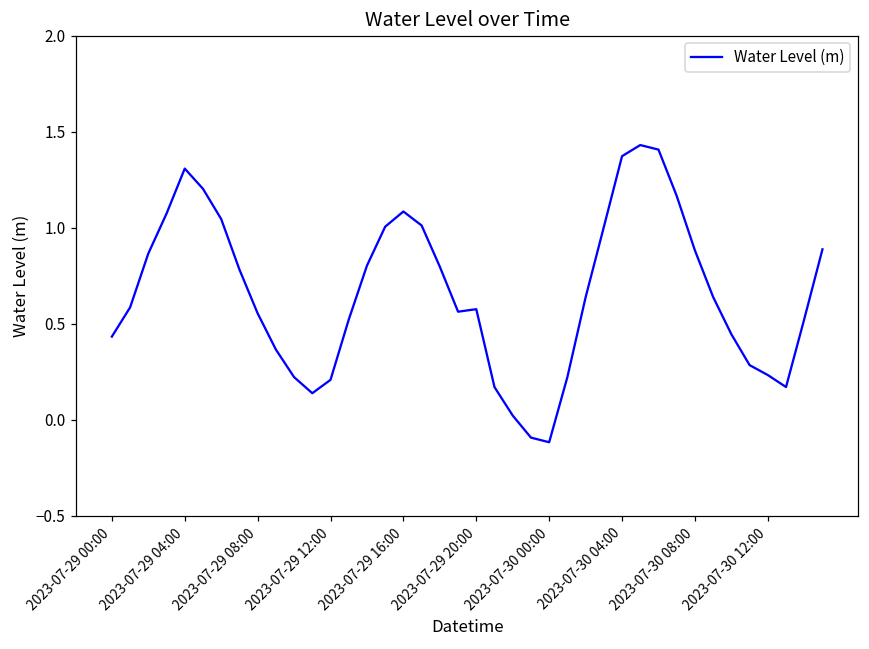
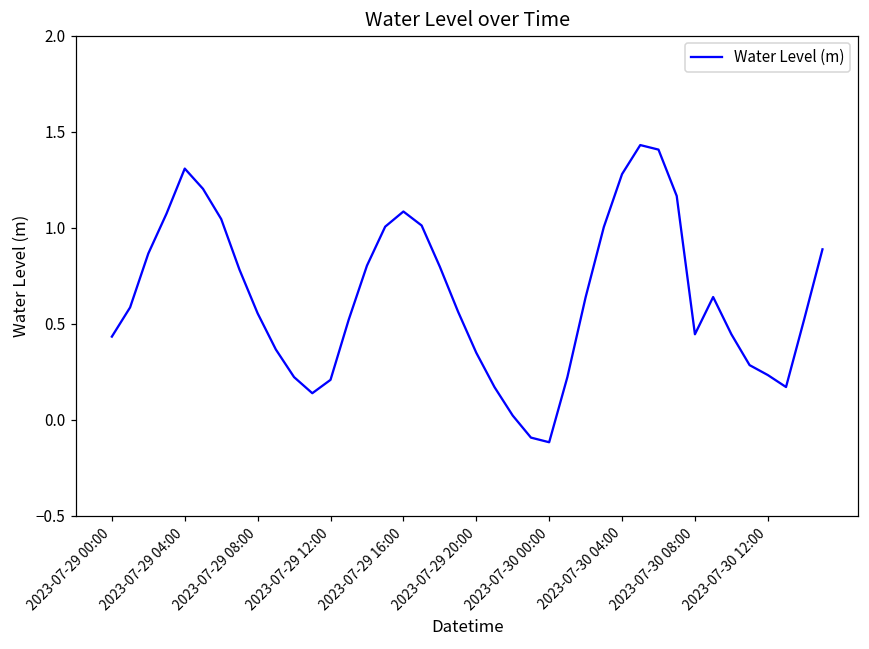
2023-07-29 20:00: 0.57 -> 0.35
2023-07-30 04:00: 1.37 -> 1.28
2023-07-30 08:00: 0.88 -> 0.44
